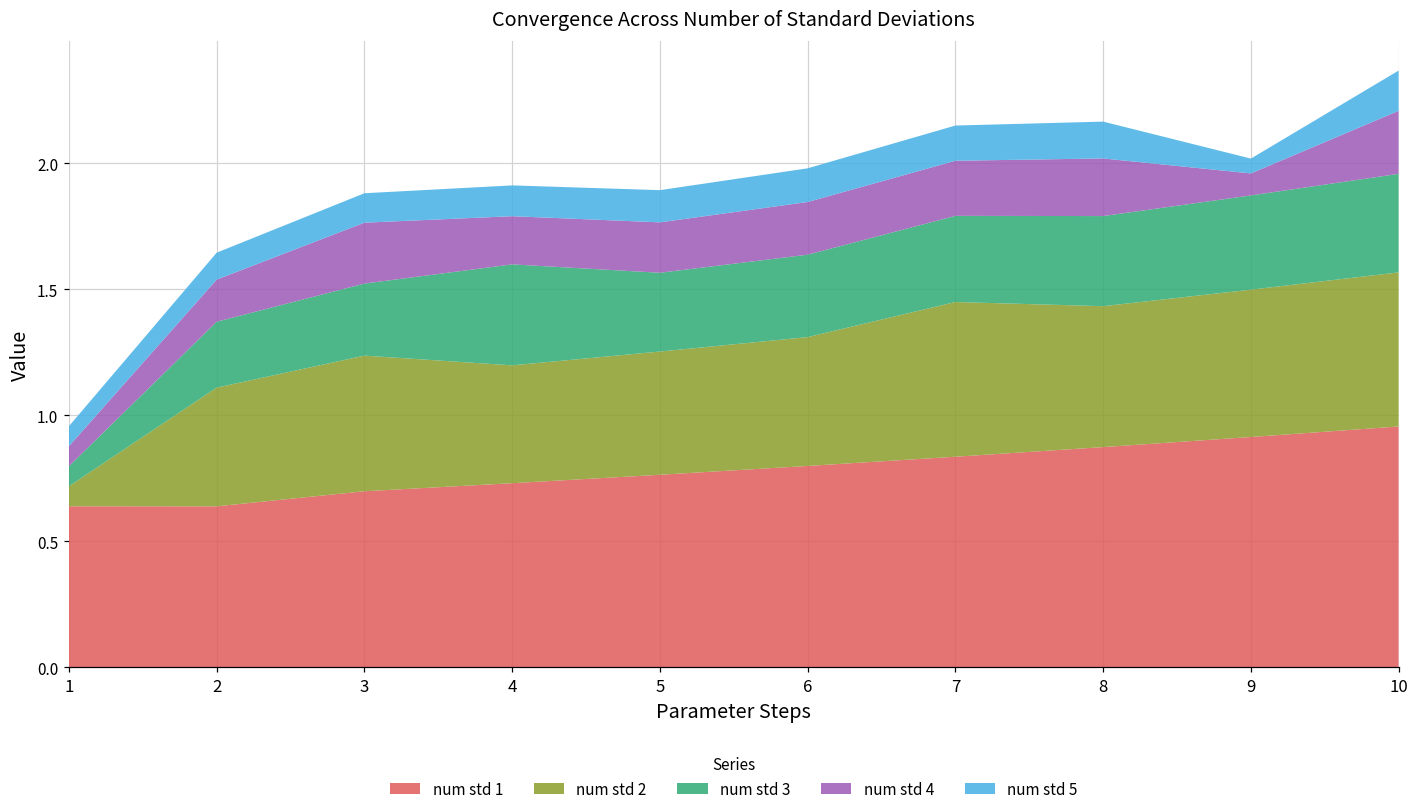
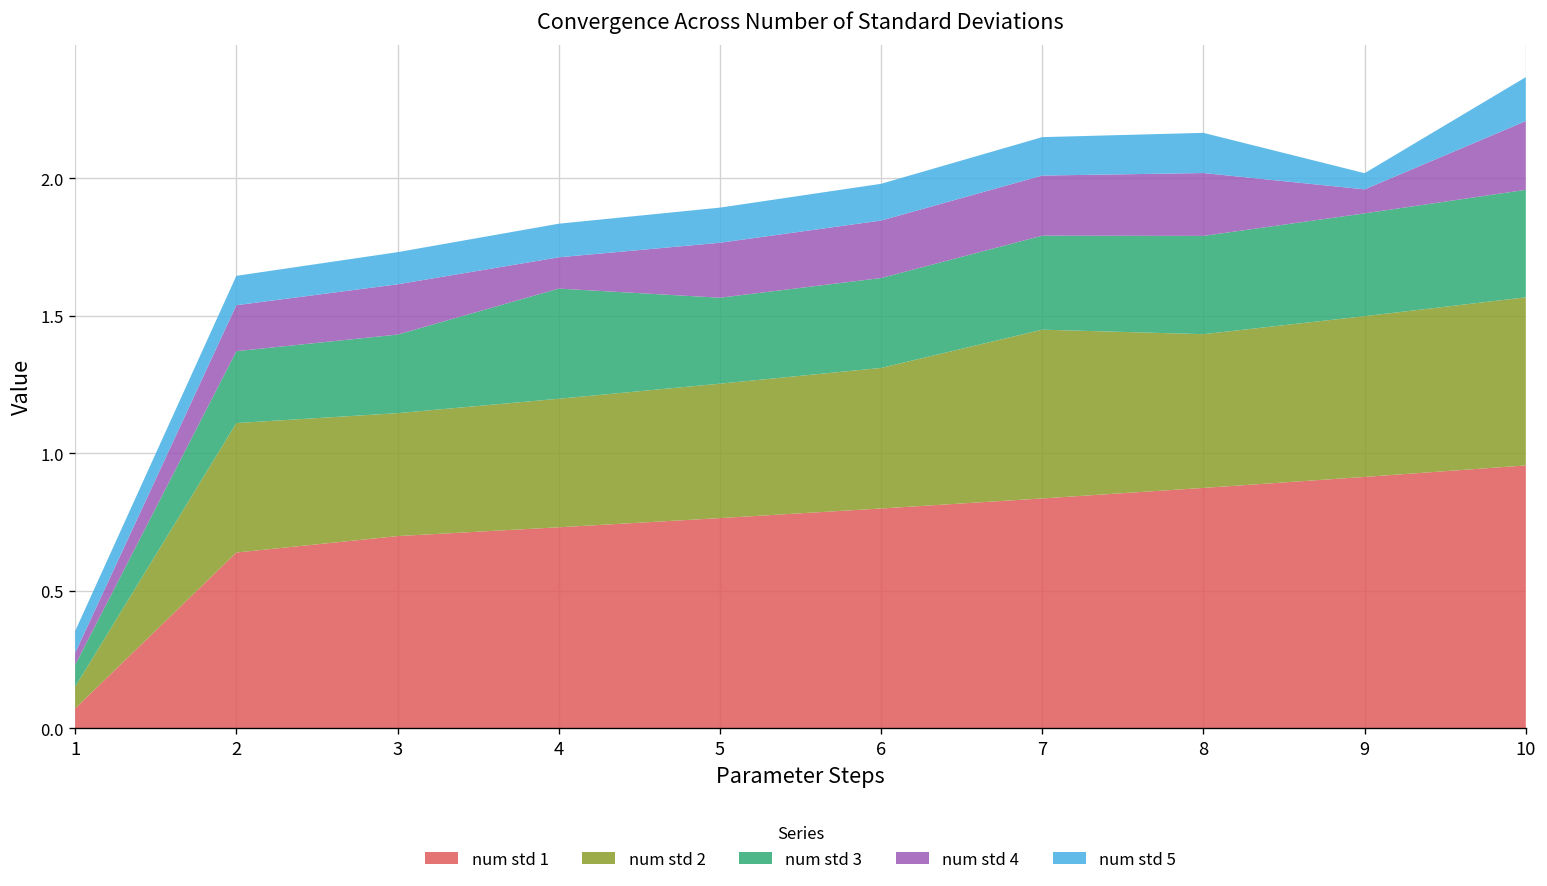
num std 1, 1: 0.64 -> 0.07
num std 4, 1: 0.08 -> 0.04
num std 2, 3: 0.54 -> 0.45
num std 4, 3: 0.24 -> 0.18
num std 4, 4: 0.19 -> 0.11
